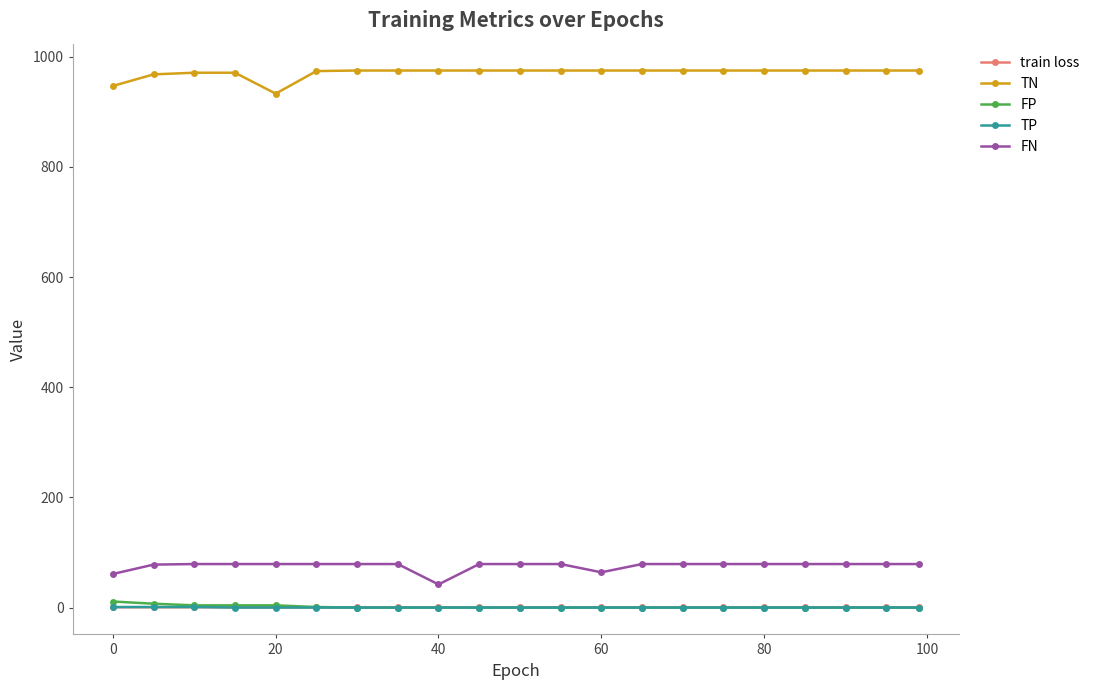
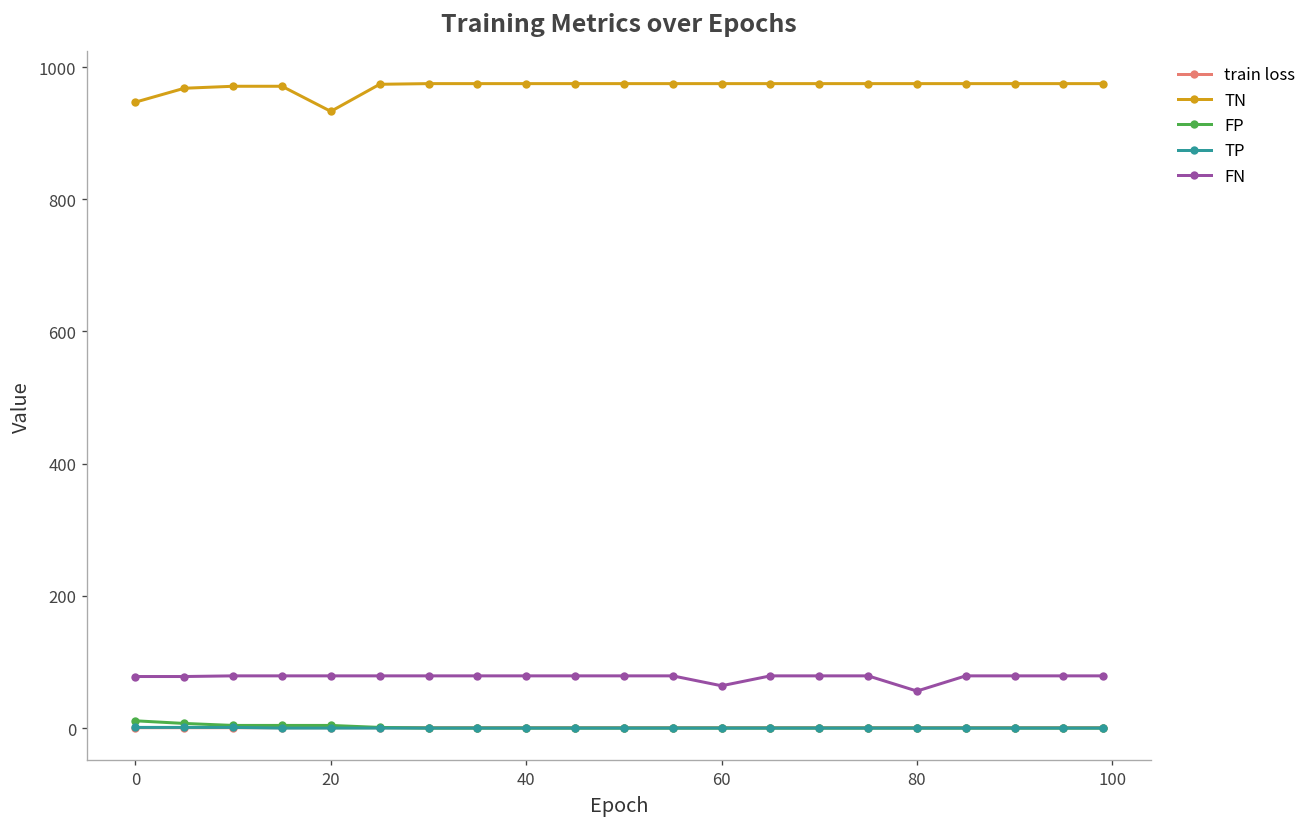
FN, 0: 60 -> 80
FN, 40: 40 -> 80
FN, 80: 80 -> 60
